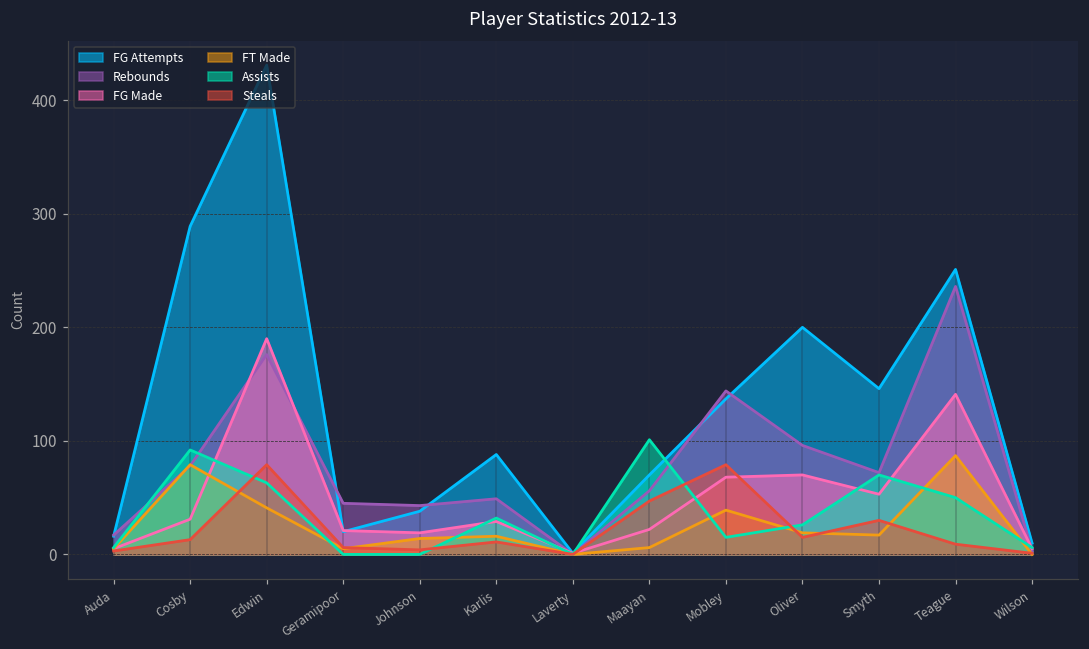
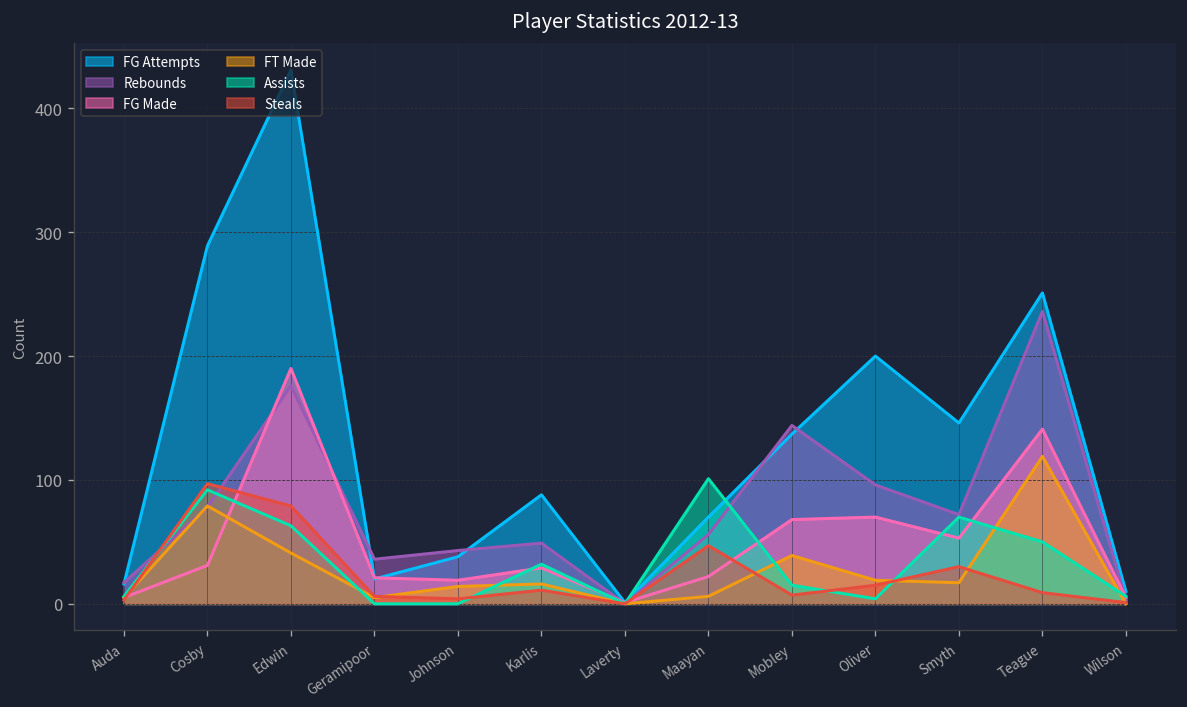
Steals, Cosby: 13 -> 97
Rebounds, Geramipoor: 45 -> 36
Steals, Mobley: 79 -> 7
Assists, Oliver: 26 -> 4
FT Made, Teague: 87 -> 119
